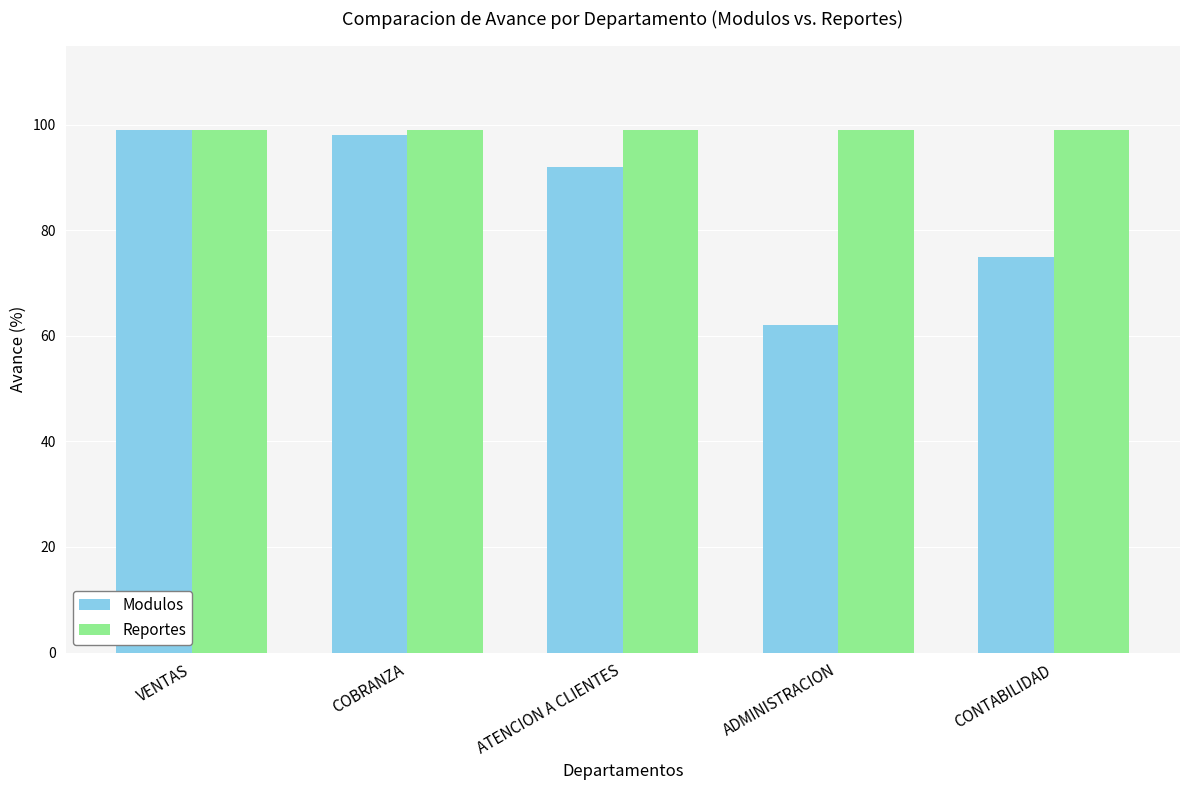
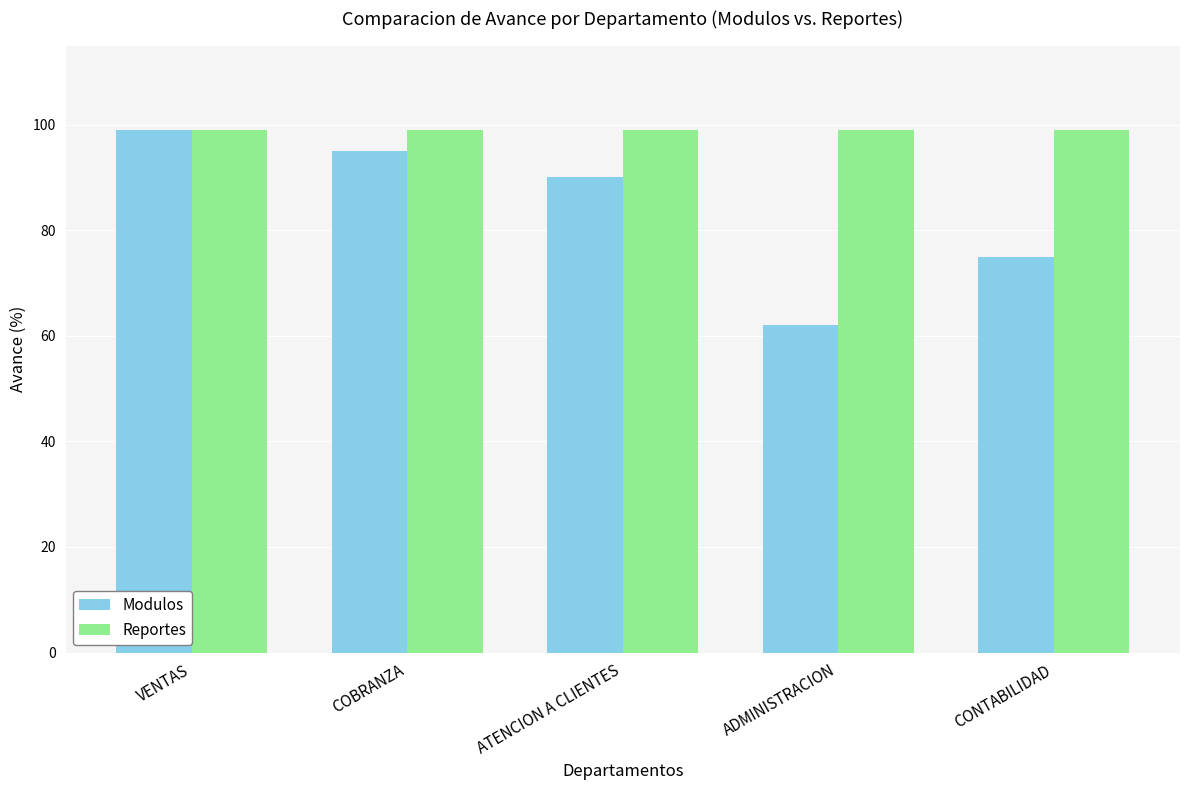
Modulos, COBRANZA: 98 -> 95
Modulos, ATENCION A CLIENTES: 92 -> 90
